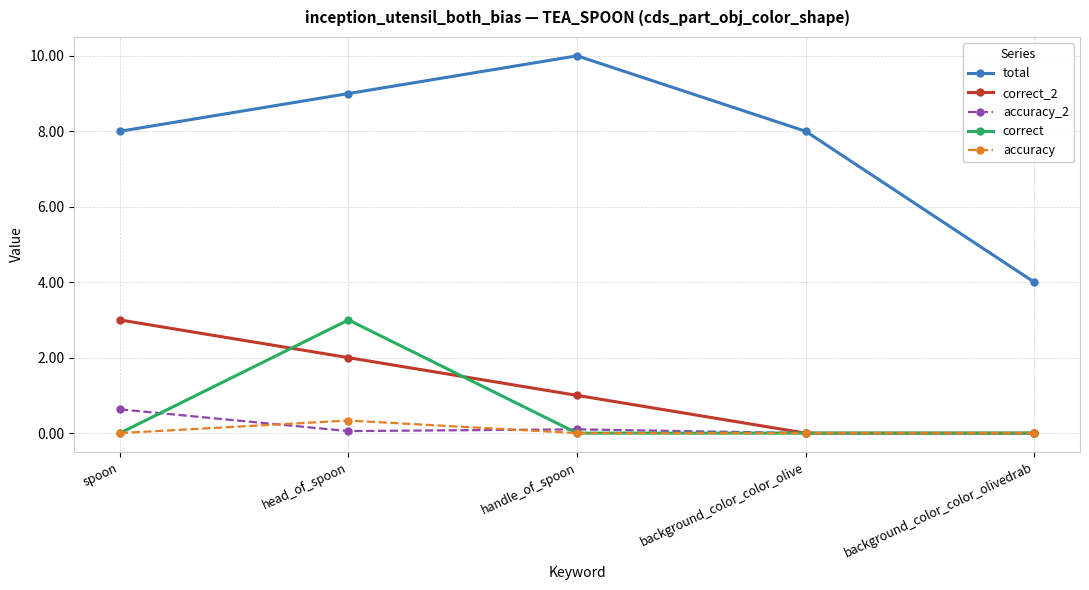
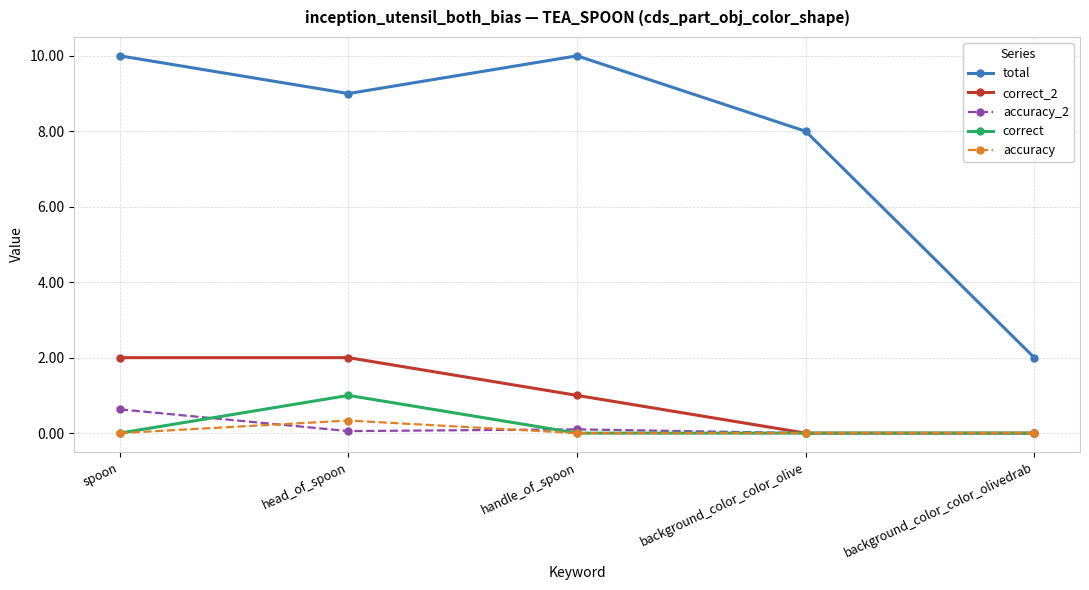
total, spoon: 8 -> 10
correct_2, spoon: 3 -> 2
correct, head_of_spoon: 3 -> 1
total, background_color_color_olivedrab: 4 -> 2
